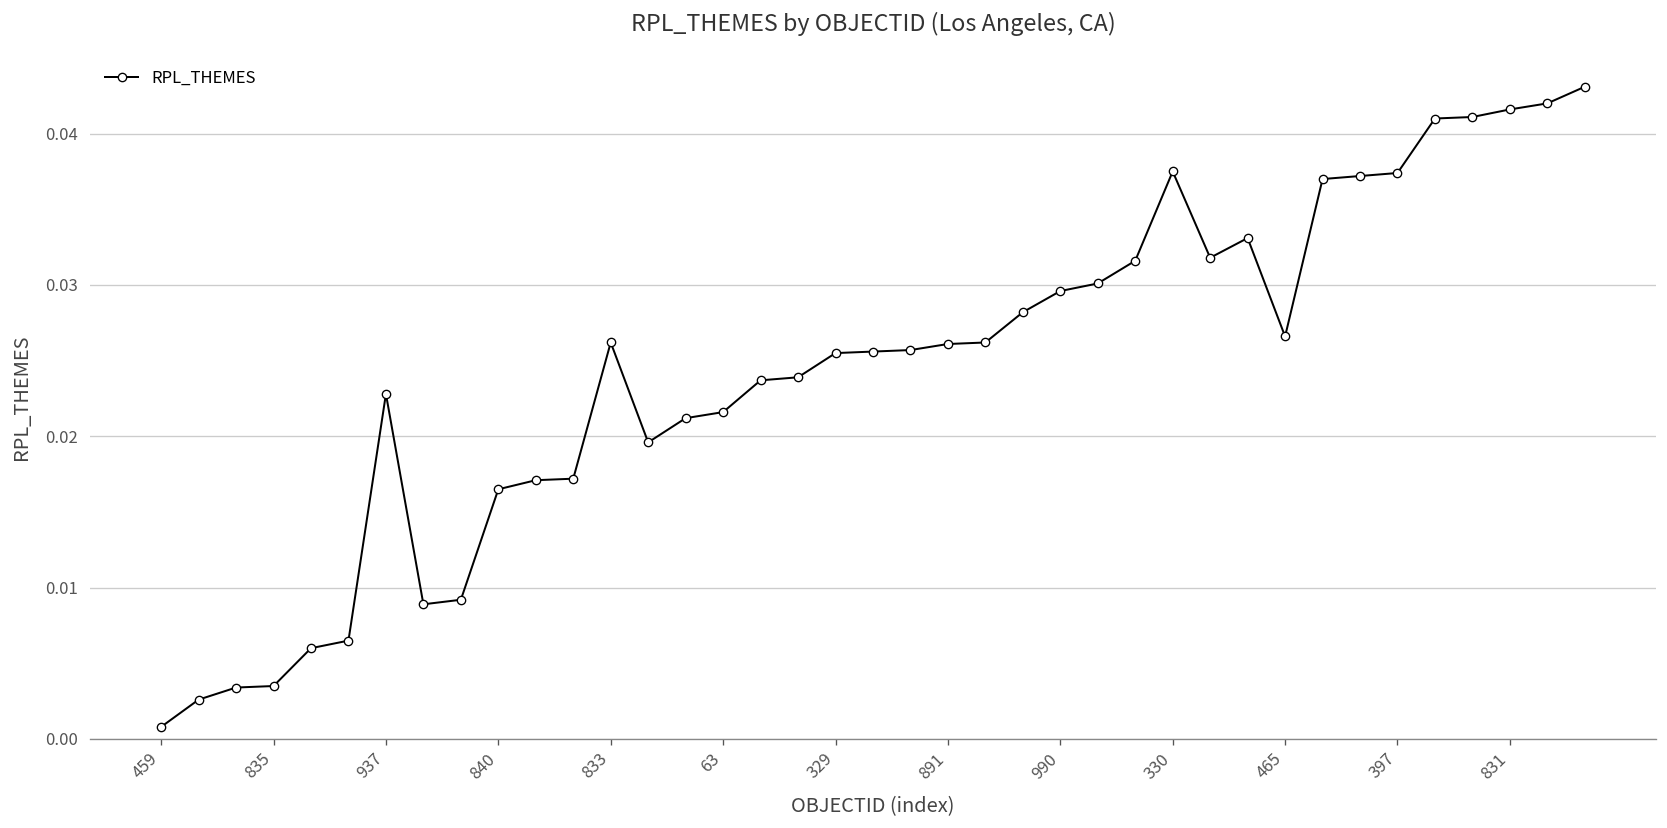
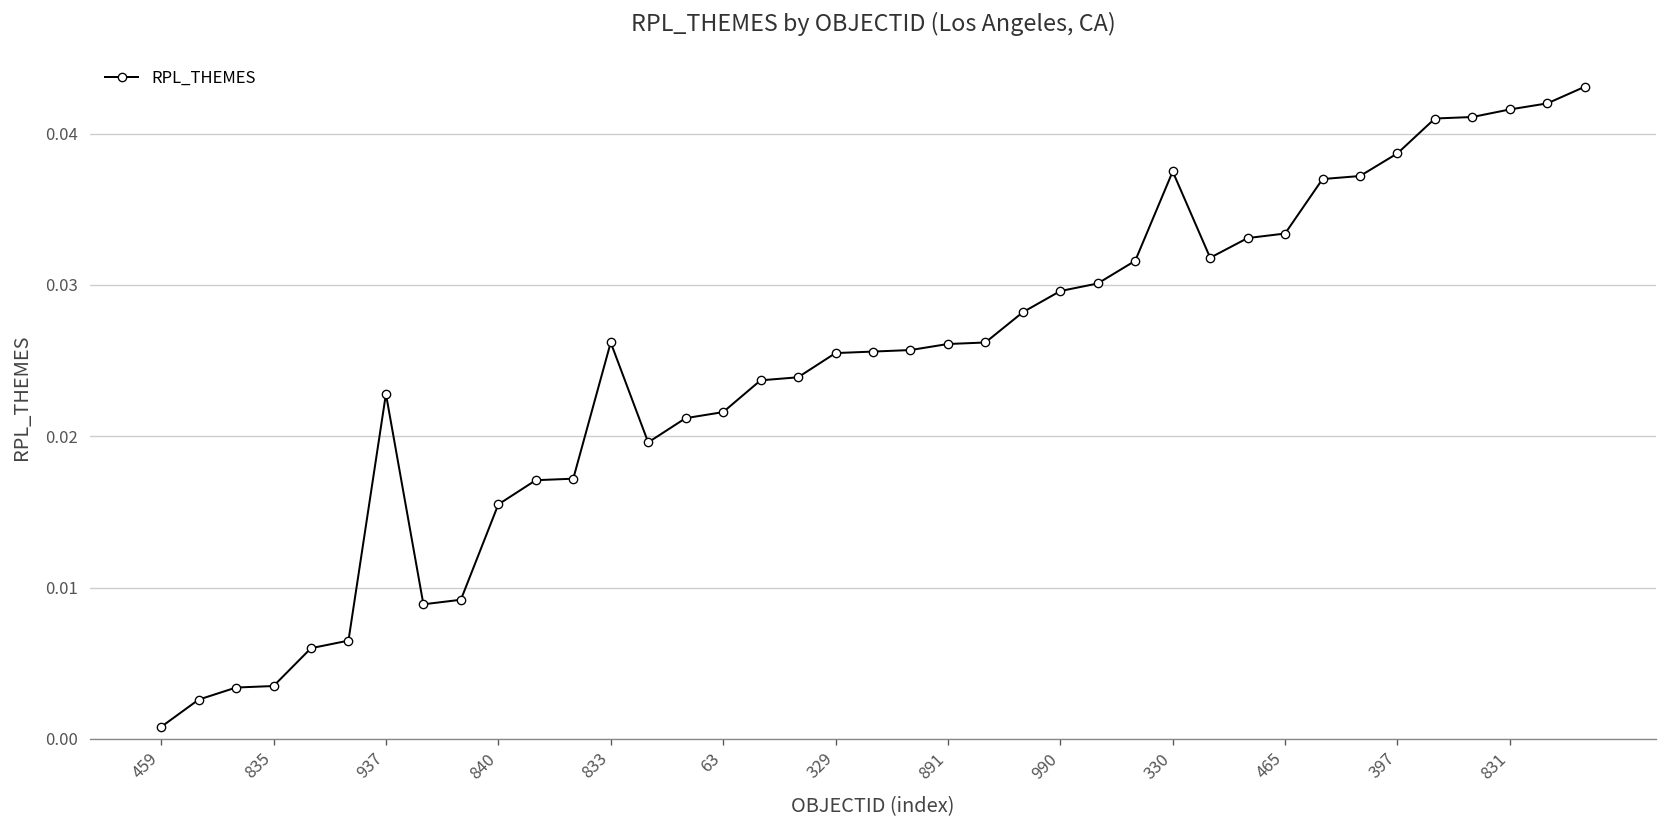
840: 0.0165 -> 0.0155
465: 0.0266 -> 0.0334
397: 0.0374 -> 0.0387
